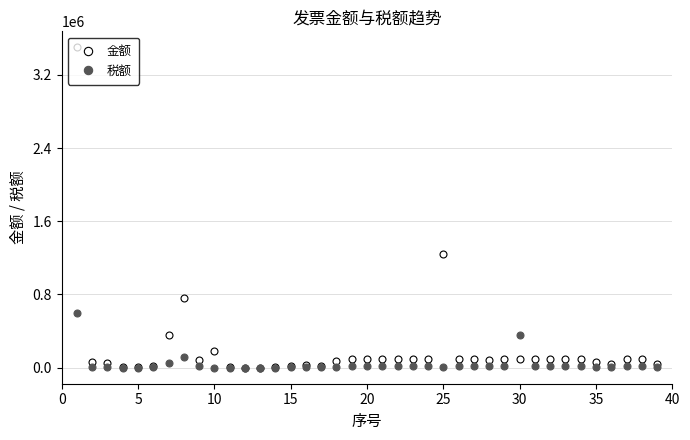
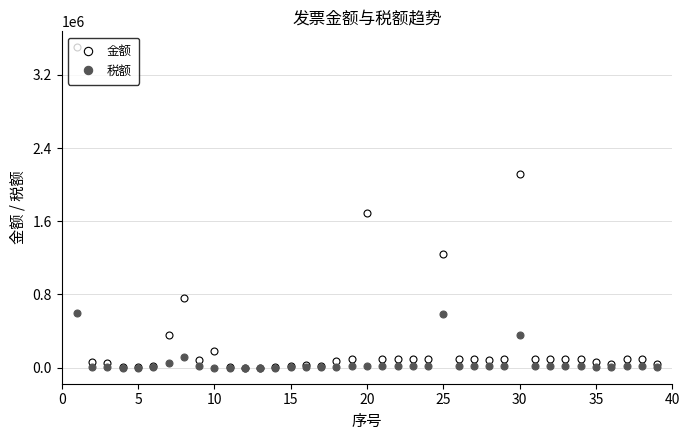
金额, 20: 100000 -> 1700000
税额, 25: 0 -> 600000
金额, 30: 100000 -> 2100000
